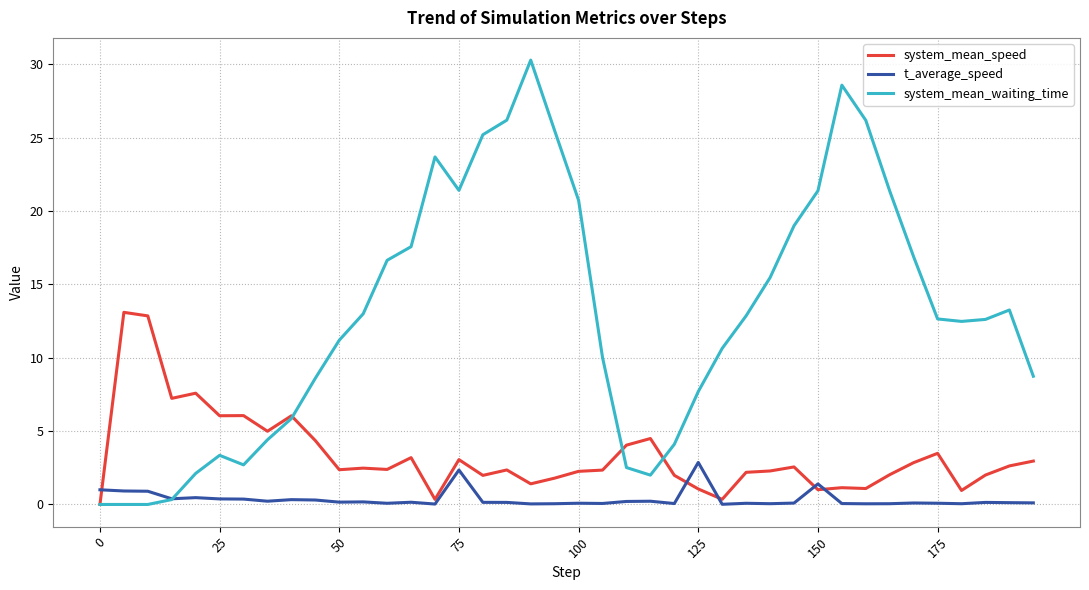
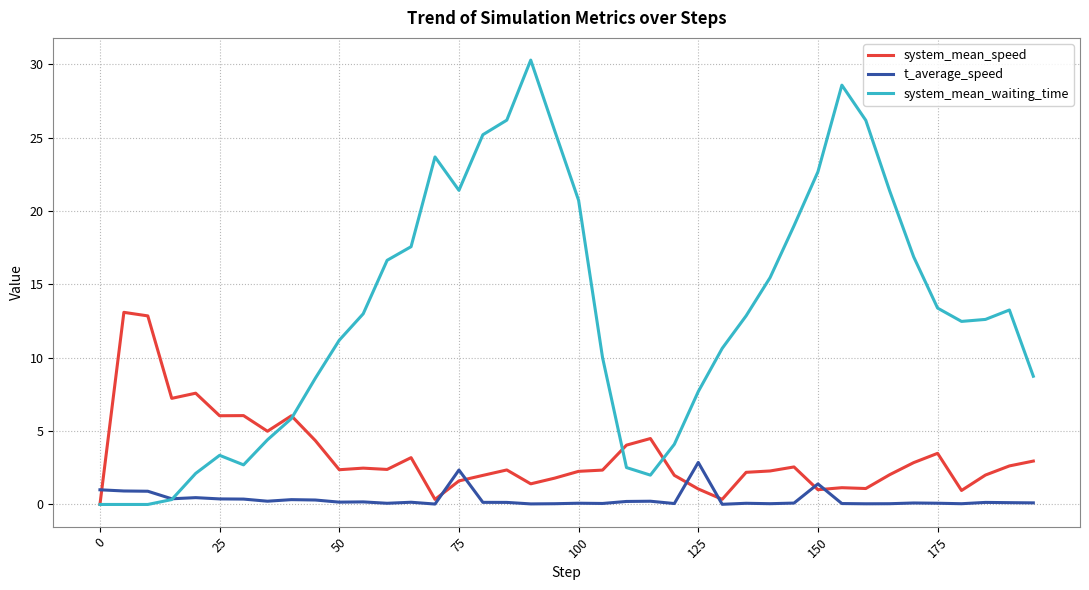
system_mean_speed, 75: 3.1 -> 1.6
system_mean_waiting_time, 150: 21.4 -> 22.7
system_mean_waiting_time, 175: 12.6 -> 13.4
